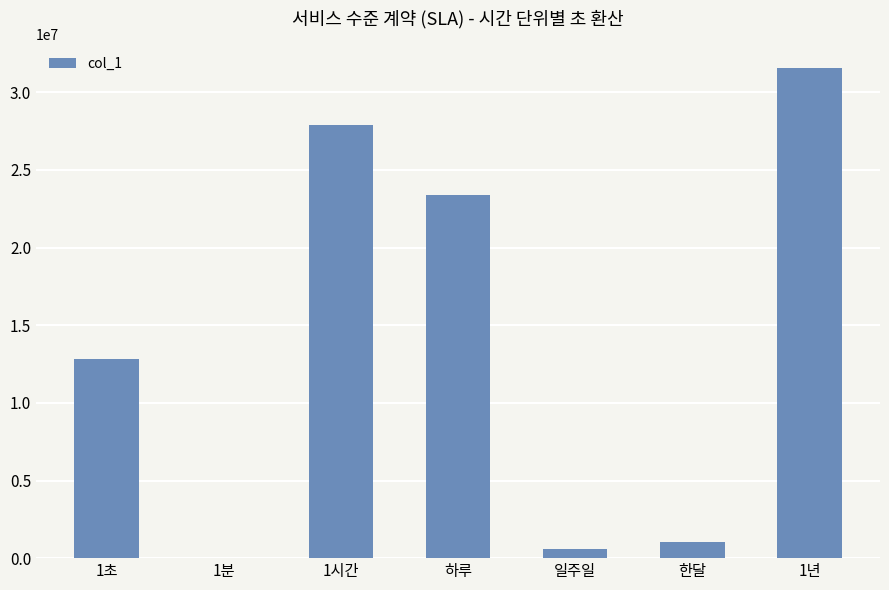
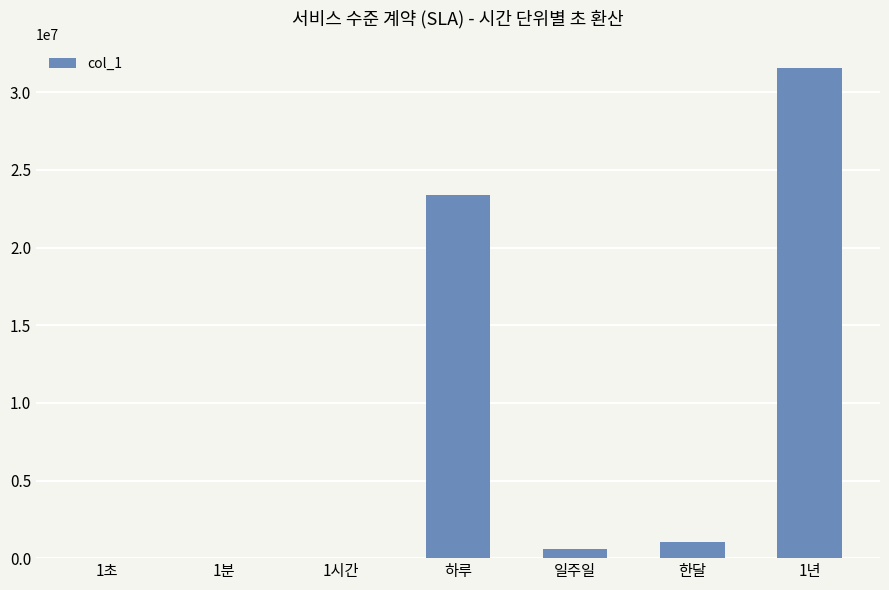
1초: 12900000 -> 0
1시간: 27900000 -> 0
